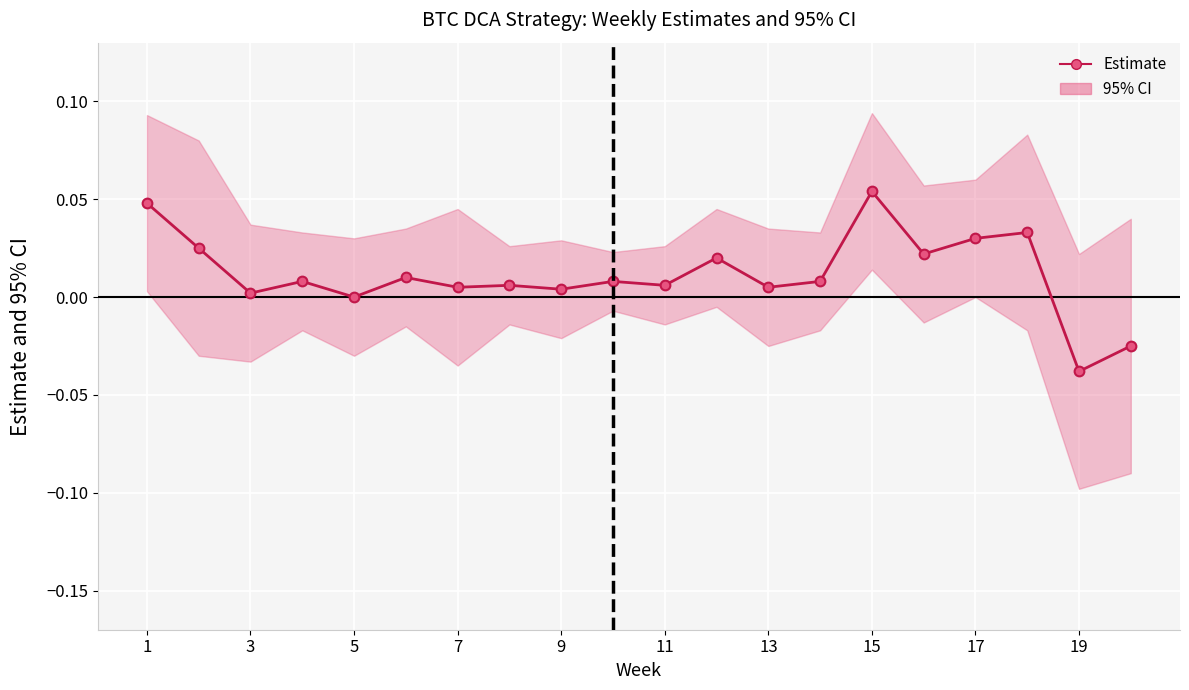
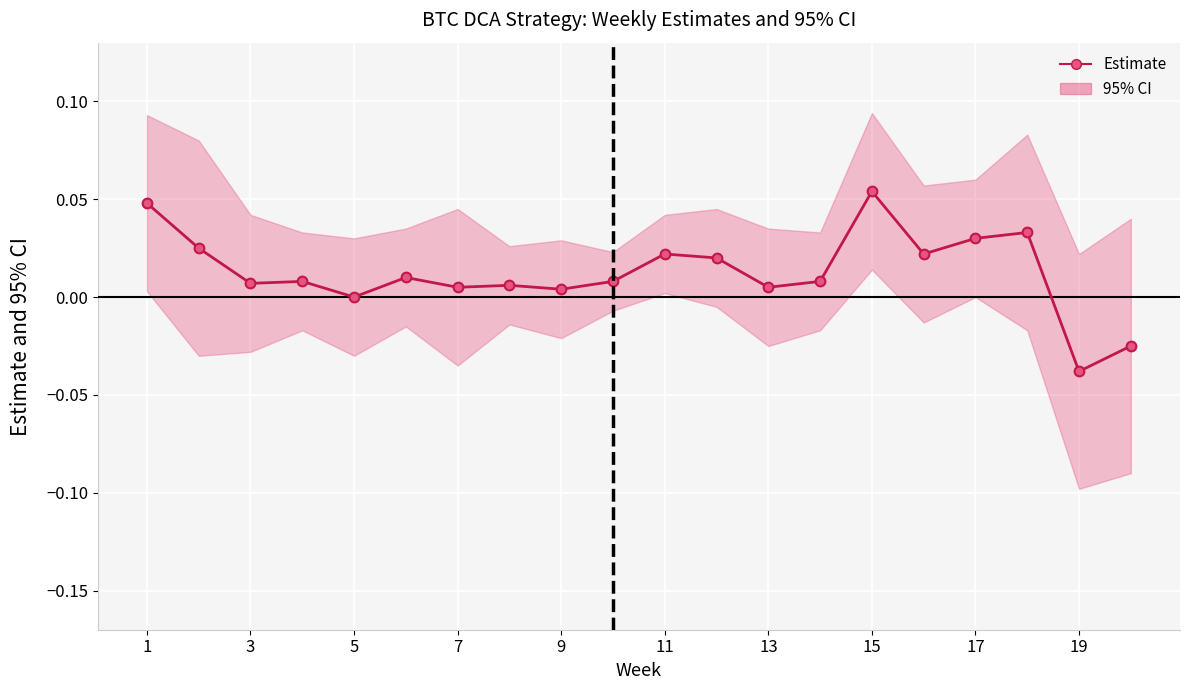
Estimate, 3: 0.002 -> 0.007
Estimate, 11: 0.006 -> 0.022
